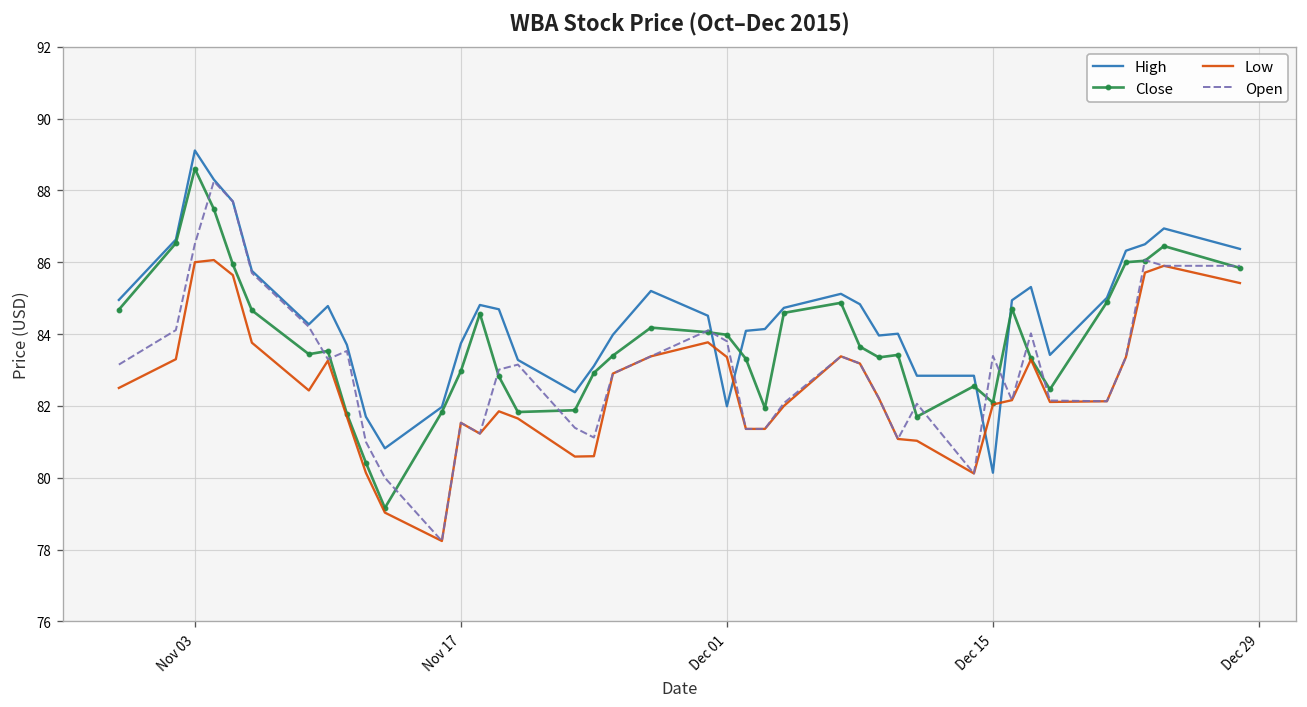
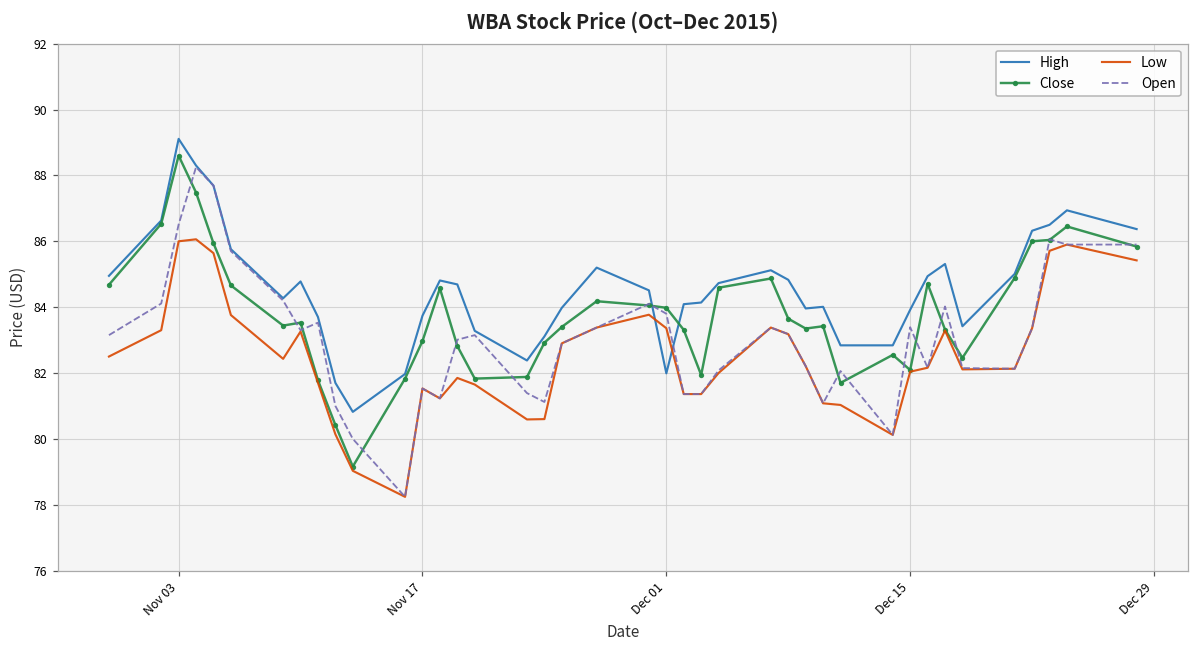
High, Dec 15: 80.1 -> 83.9
